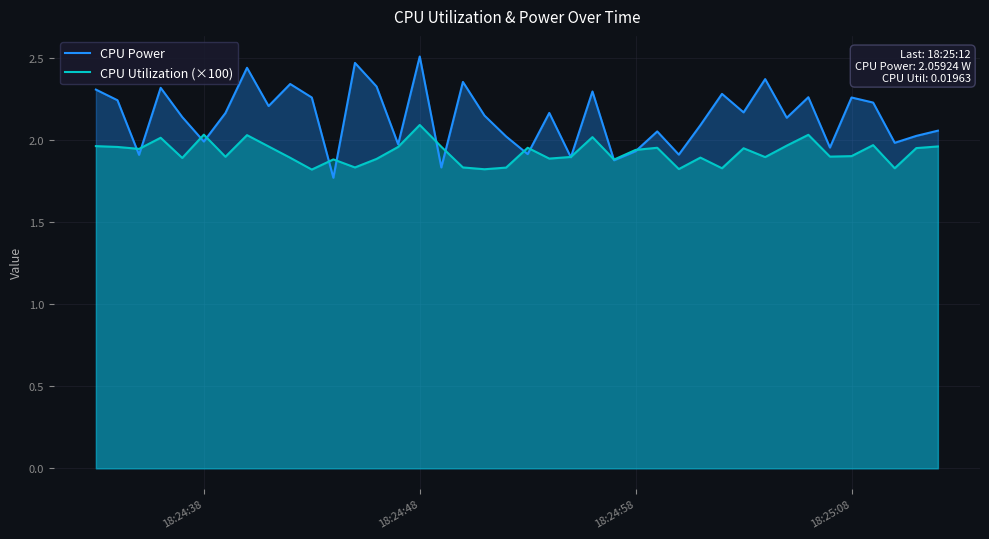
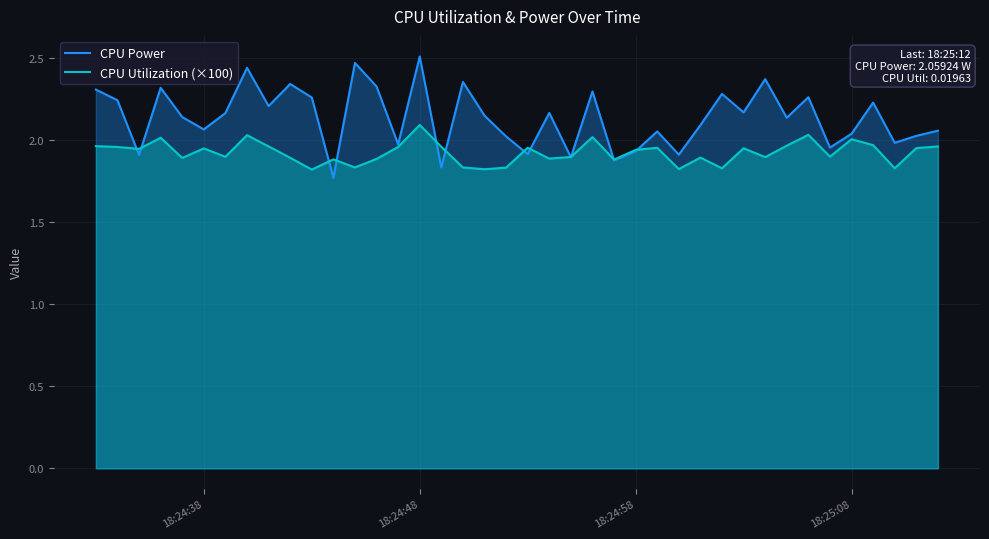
CPU Power, 18:24:38: 1.99 -> 2.07
CPU Utilization (×100), 18:24:38: 2.04 -> 1.95
CPU Power, 18:25:08: 2.26 -> 2.04
CPU Utilization (×100), 18:25:08: 1.90 -> 2.01
